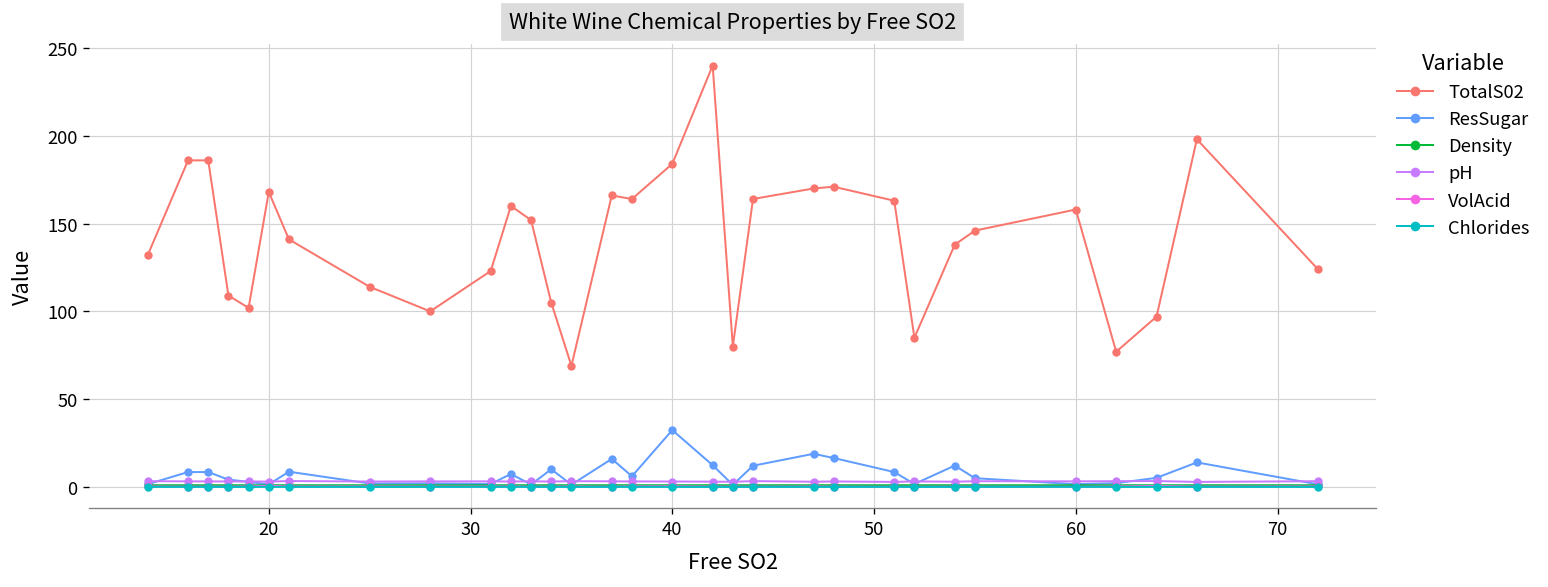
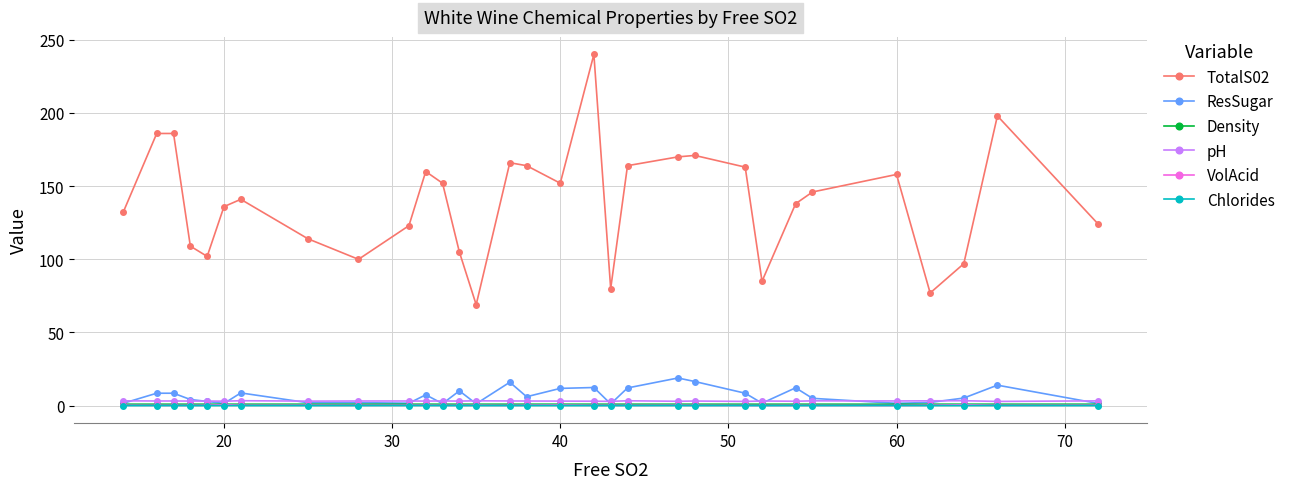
TotalS02, 20: 168 -> 136
TotalS02, 40: 184 -> 152
ResSugar, 40: 32 -> 12
